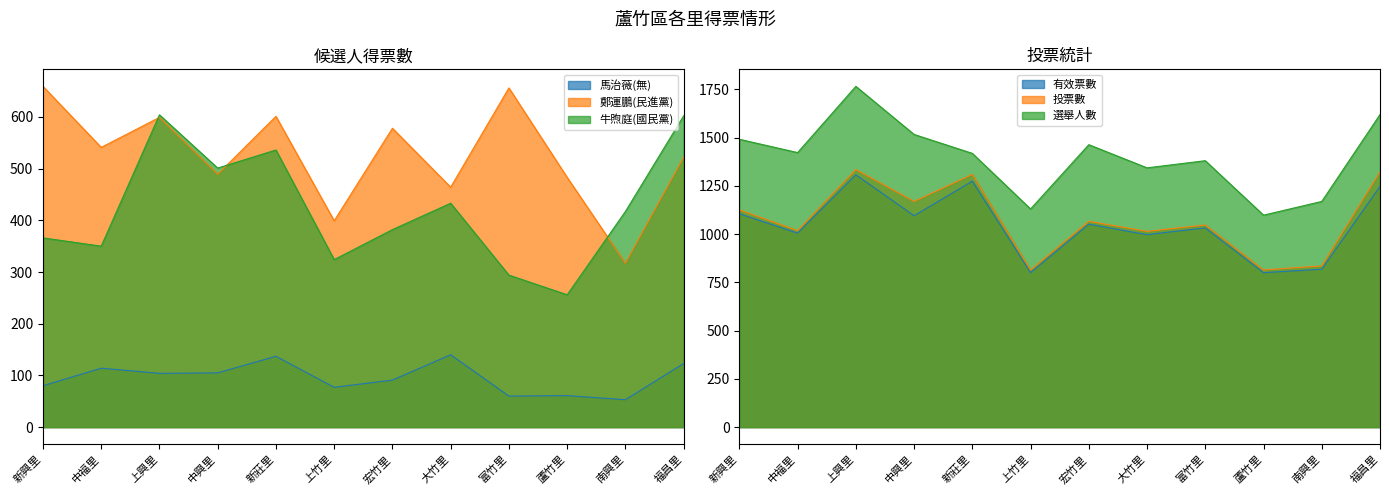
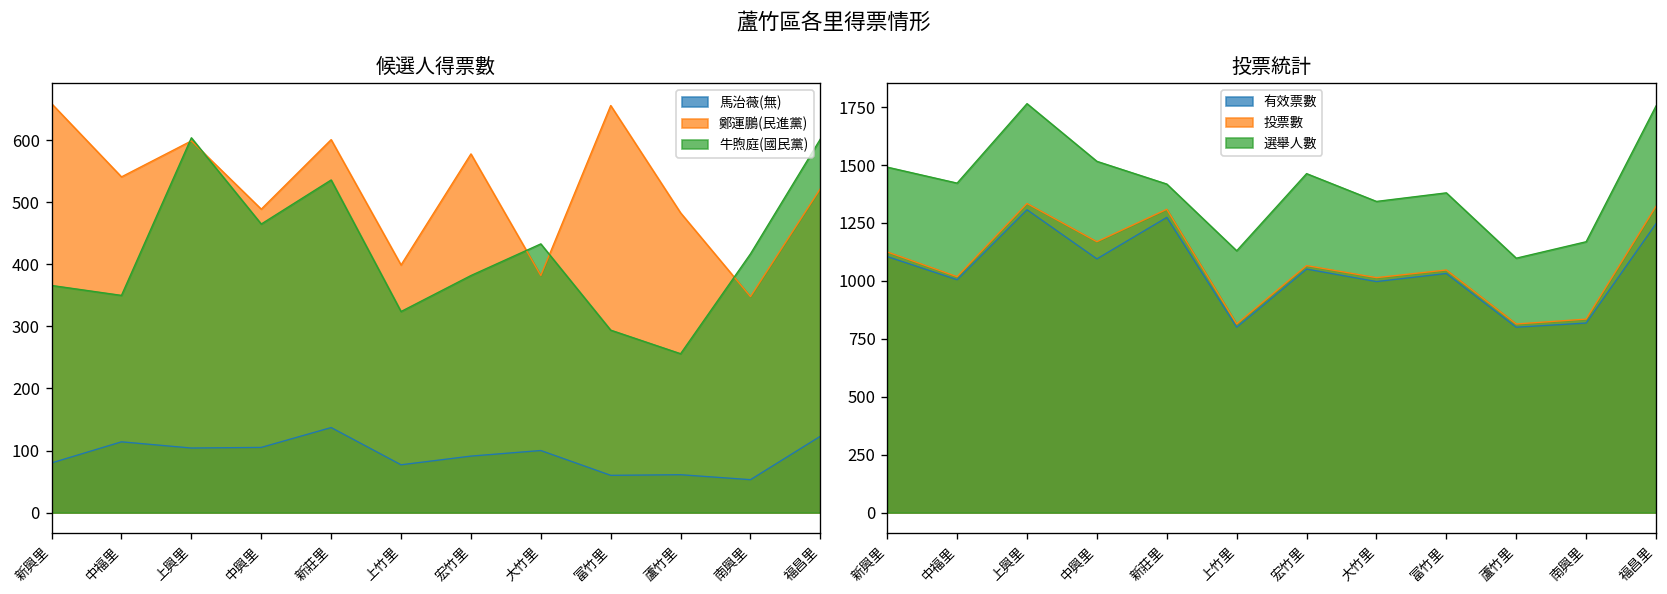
候選人得票數, 牛煦庭(國民黨), 中興里: 500 -> 470
候選人得票數, 馬治薇(無), 大竹里: 140 -> 100
候選人得票數, 鄭運鵬(民進黨), 大竹里: 460 -> 380
候選人得票數, 鄭運鵬(民進黨), 南興里: 320 -> 350
投票統計, 選舉人數, 福昌里: 1620 -> 1760
